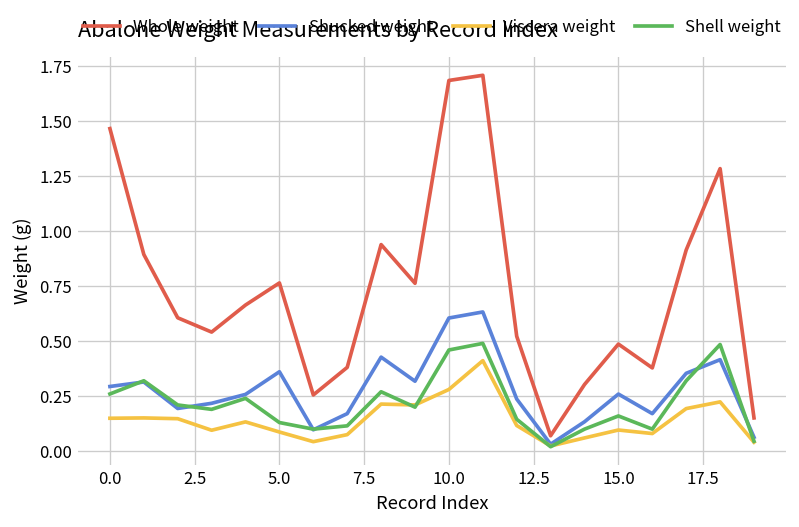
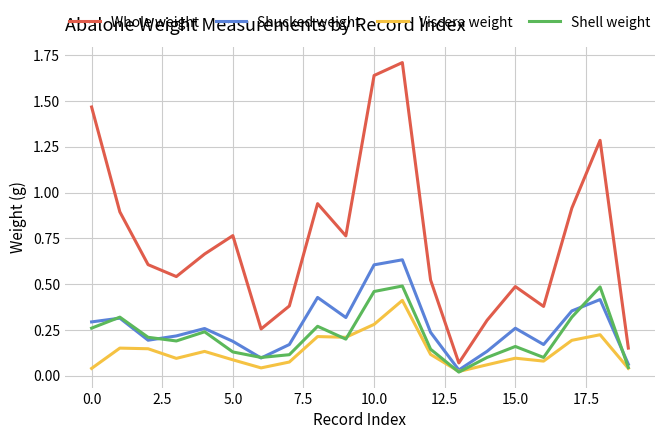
Viscera weight, 0.0: 0.15 -> 0.04
Shucked weight, 5.0: 0.36 -> 0.19
Whole weight, 10.0: 1.69 -> 1.64
